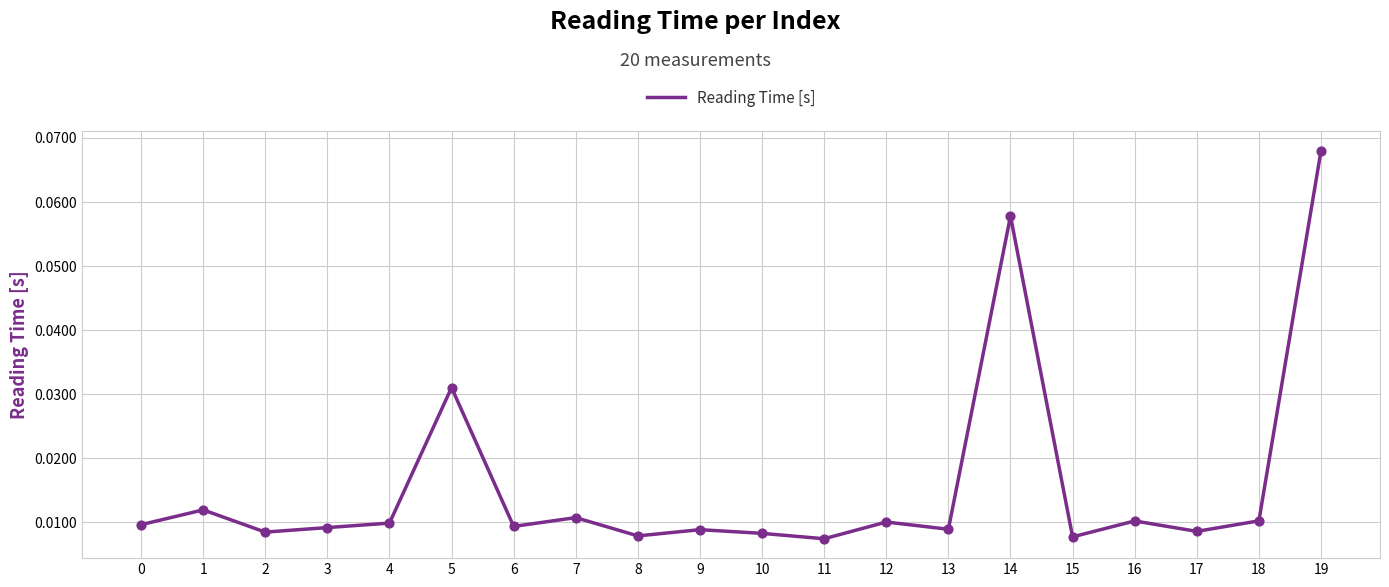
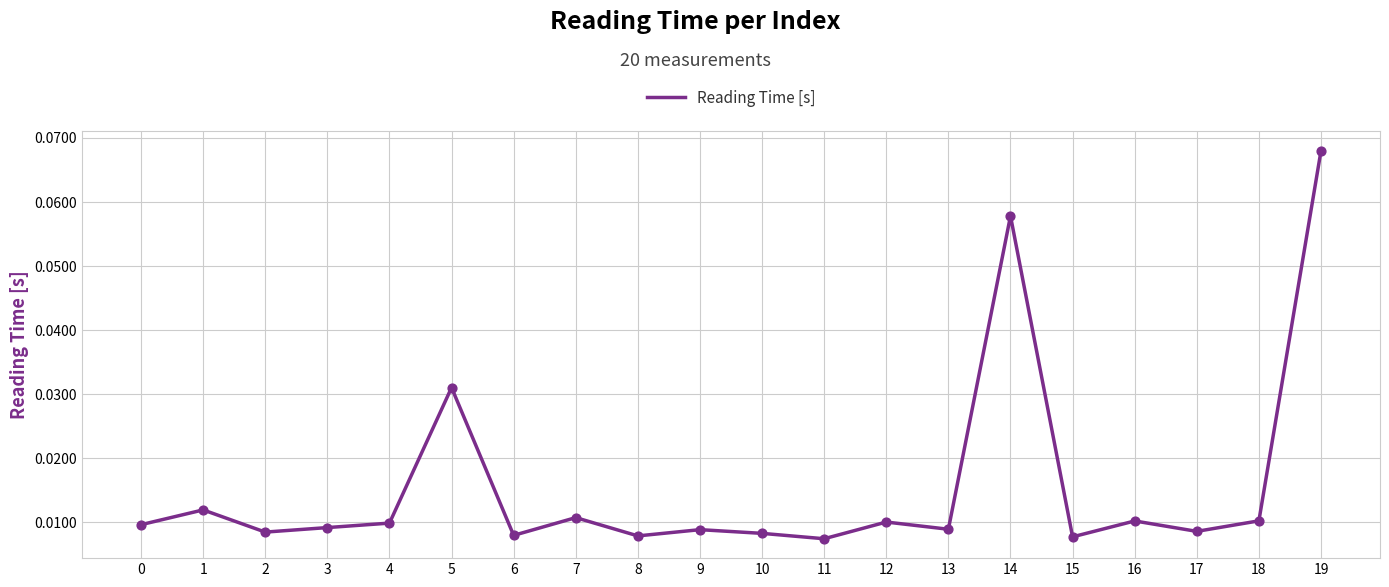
6: 0.009 -> 0.008
